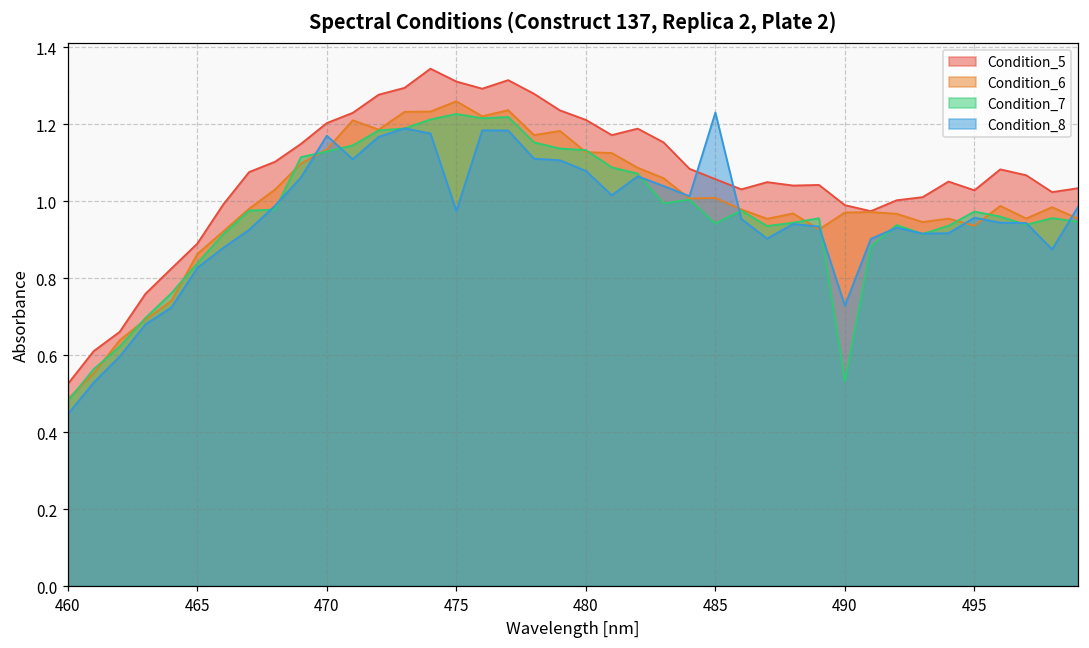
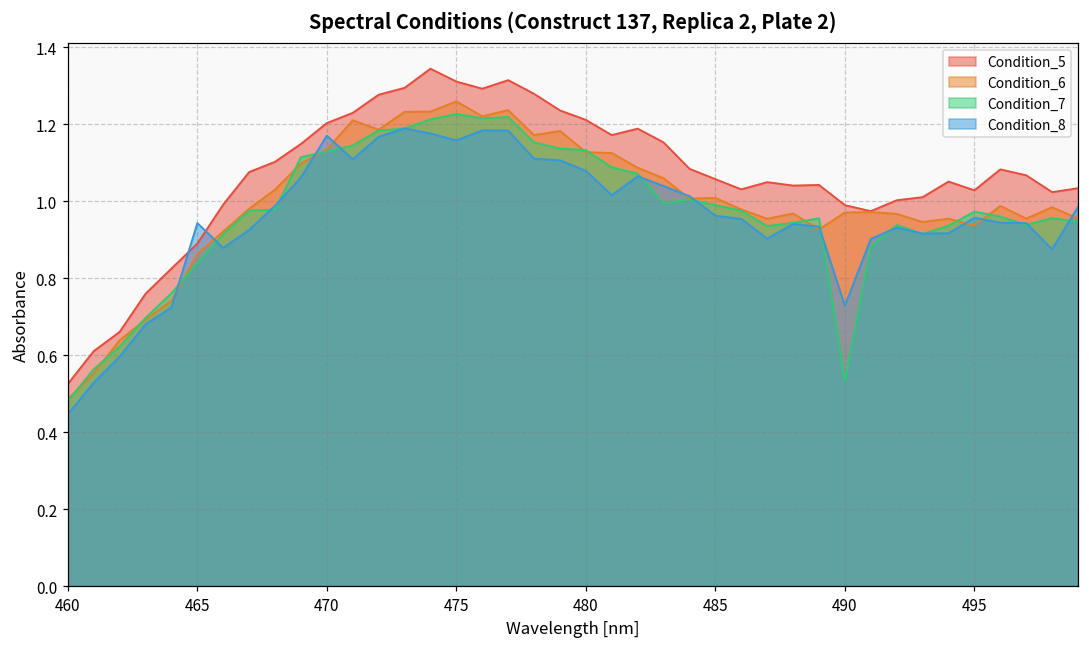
Condition_8, 465: 0.83 -> 0.94
Condition_8, 475: 0.97 -> 1.16
Condition_7, 485: 0.94 -> 0.99
Condition_8, 485: 1.23 -> 0.96
